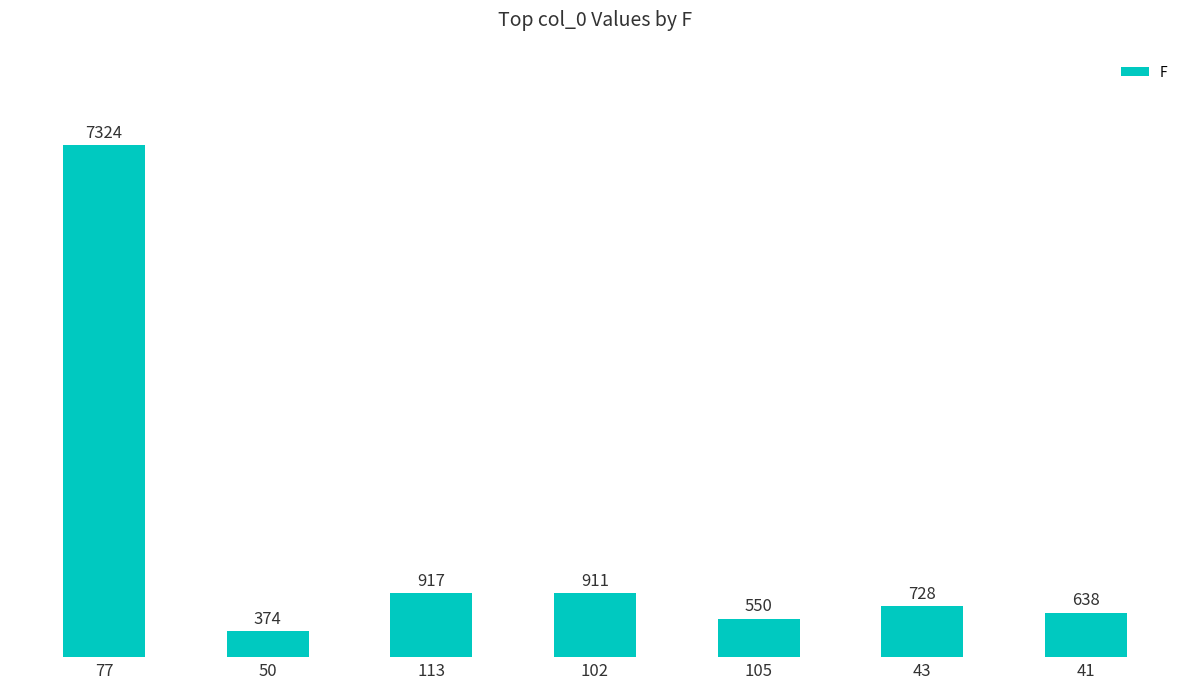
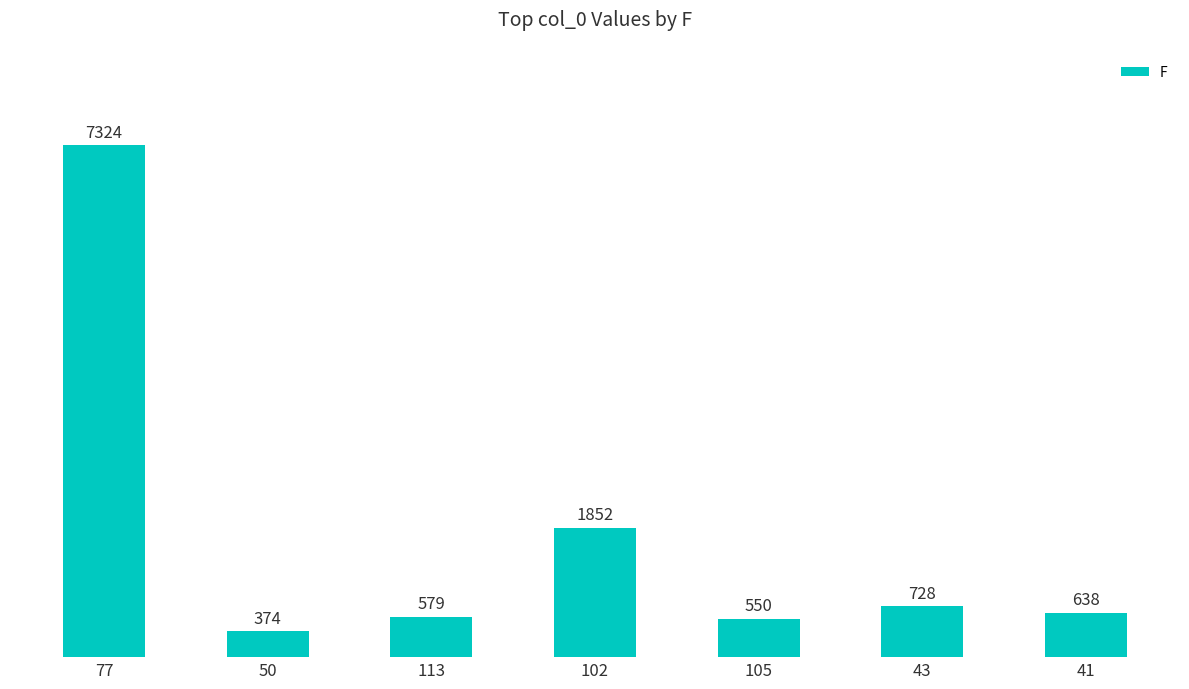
113: 917 -> 579
102: 911 -> 1852
